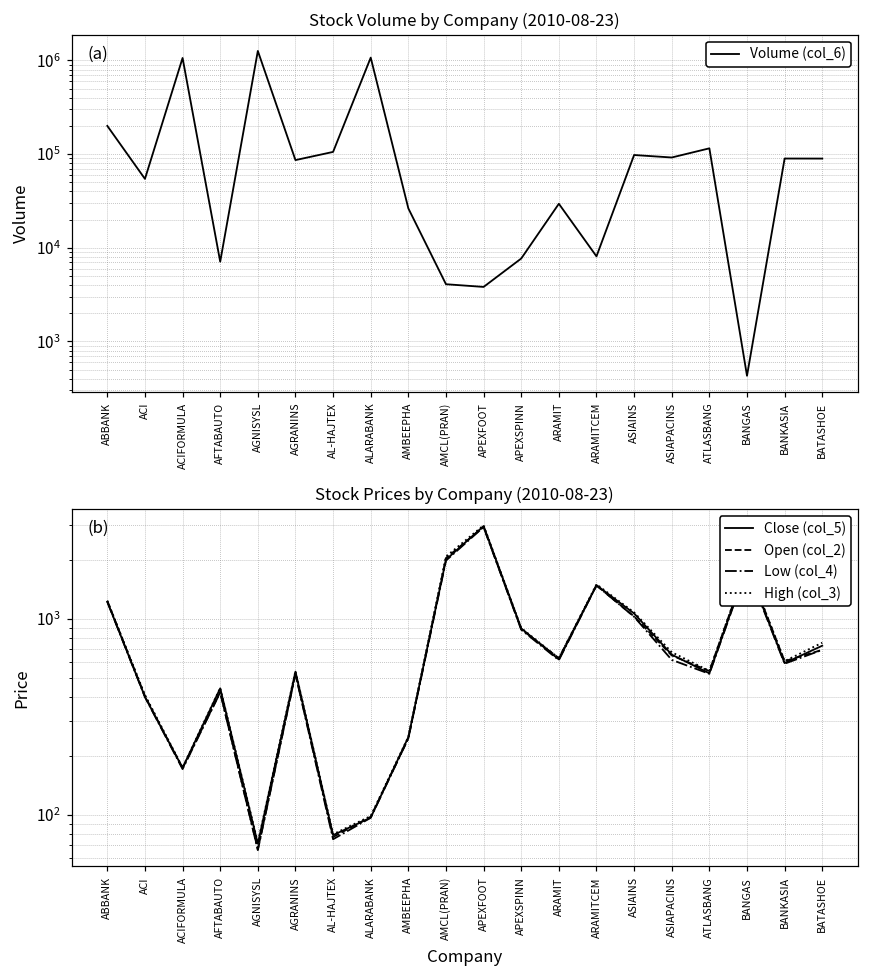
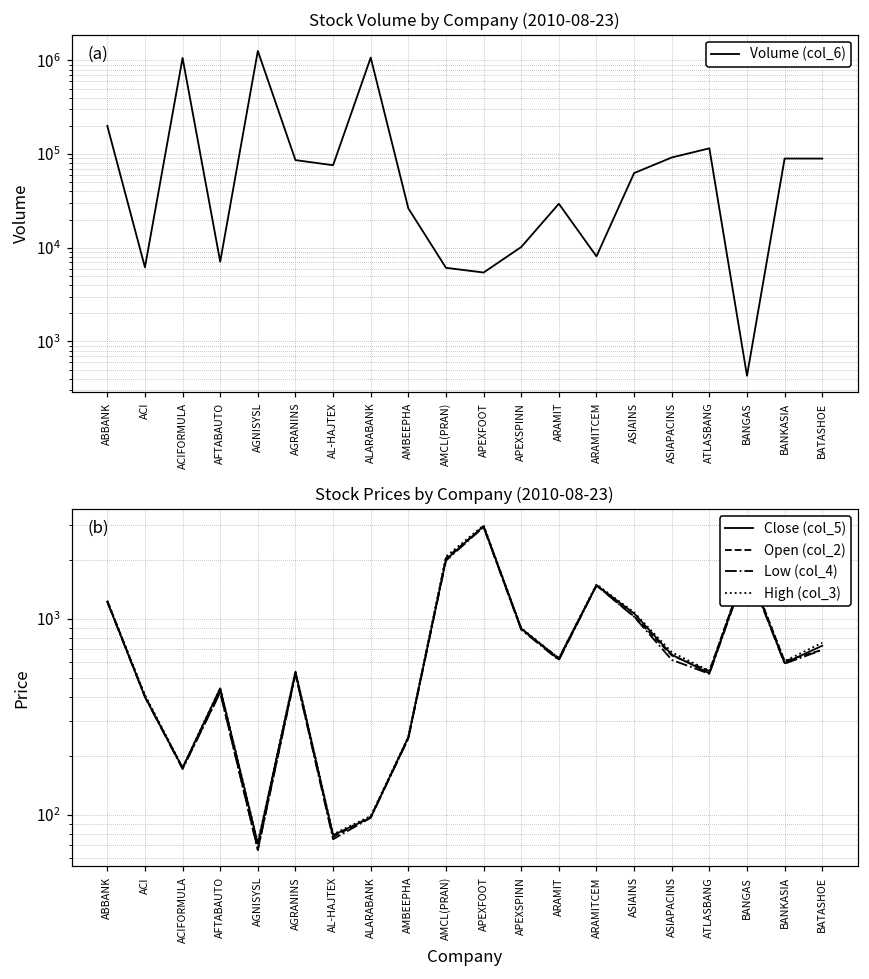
Stock Volume by Company (2010-08-23), ACI: 50000 -> 6000
Stock Volume by Company (2010-08-23), AL-HAJTEX: 110000 -> 80000
Stock Volume by Company (2010-08-23), AMCL(PRAN): 4000 -> 6000
Stock Volume by Company (2010-08-23), APEXFOOT: 4000 -> 5000
Stock Volume by Company (2010-08-23), APEXSPINN: 8000 -> 10000
Stock Volume by Company (2010-08-23), ASIAINS: 100000 -> 60000
